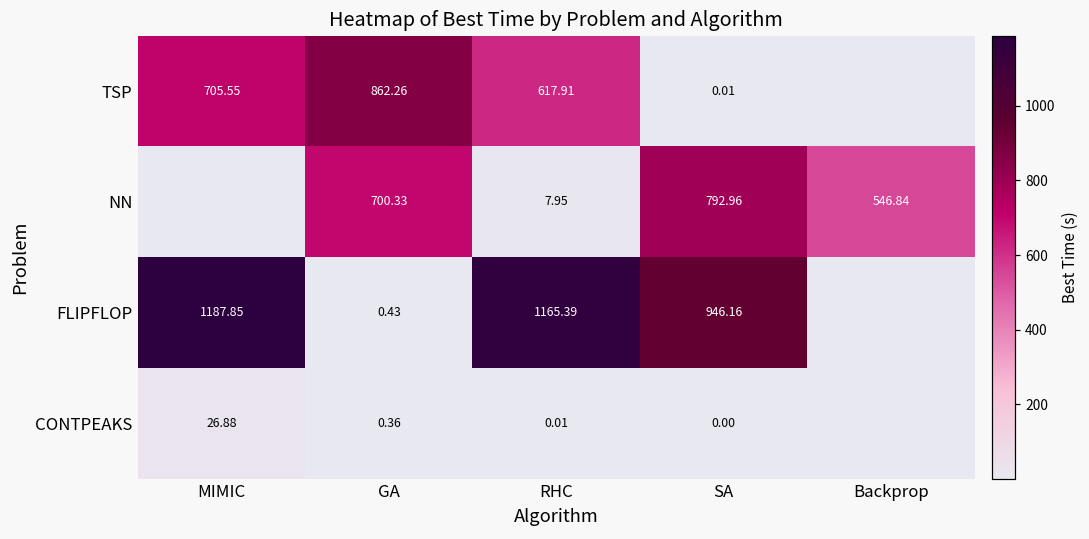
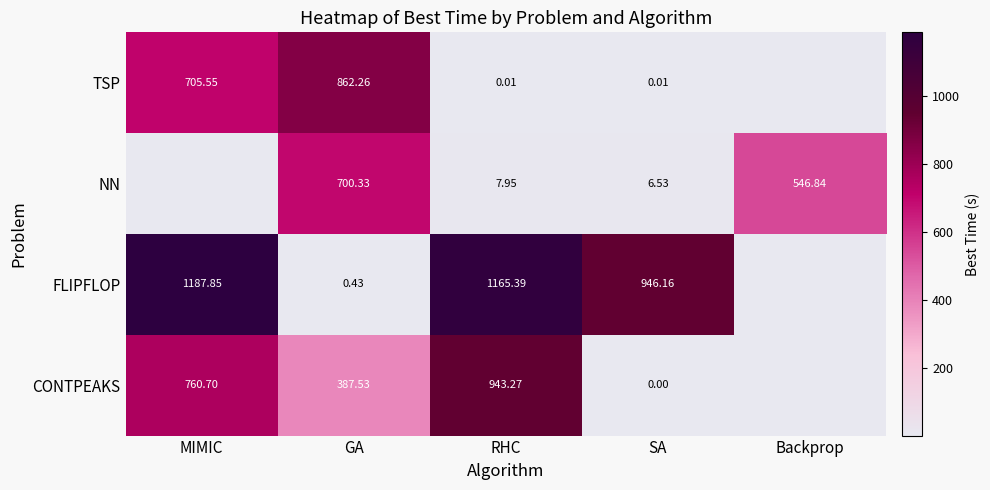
TSP, RHC: 617.91 -> 0.01
NN, SA: 792.96 -> 6.53
CONTPEAKS, MIMIC: 26.88 -> 760.70
CONTPEAKS, GA: 0.36 -> 387.53
CONTPEAKS, RHC: 0.01 -> 943.27
